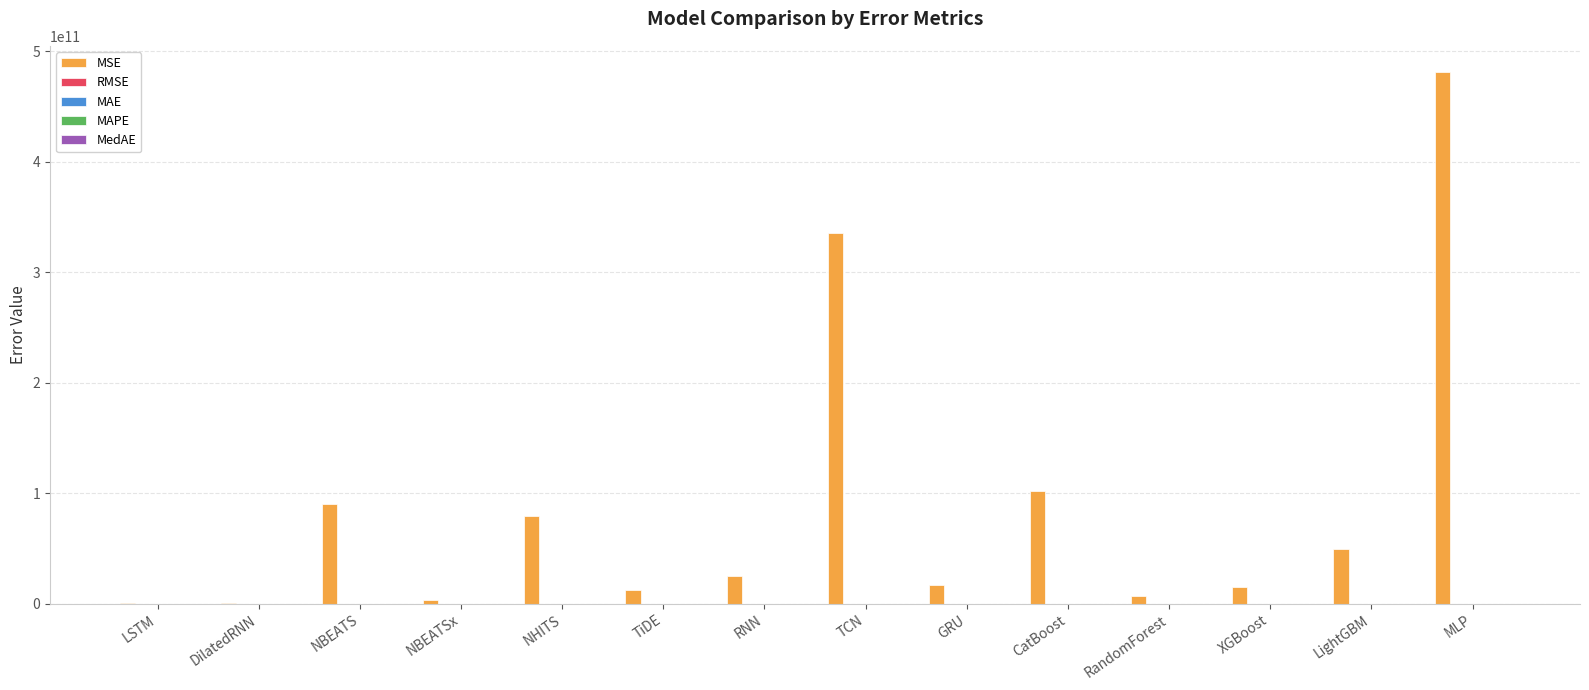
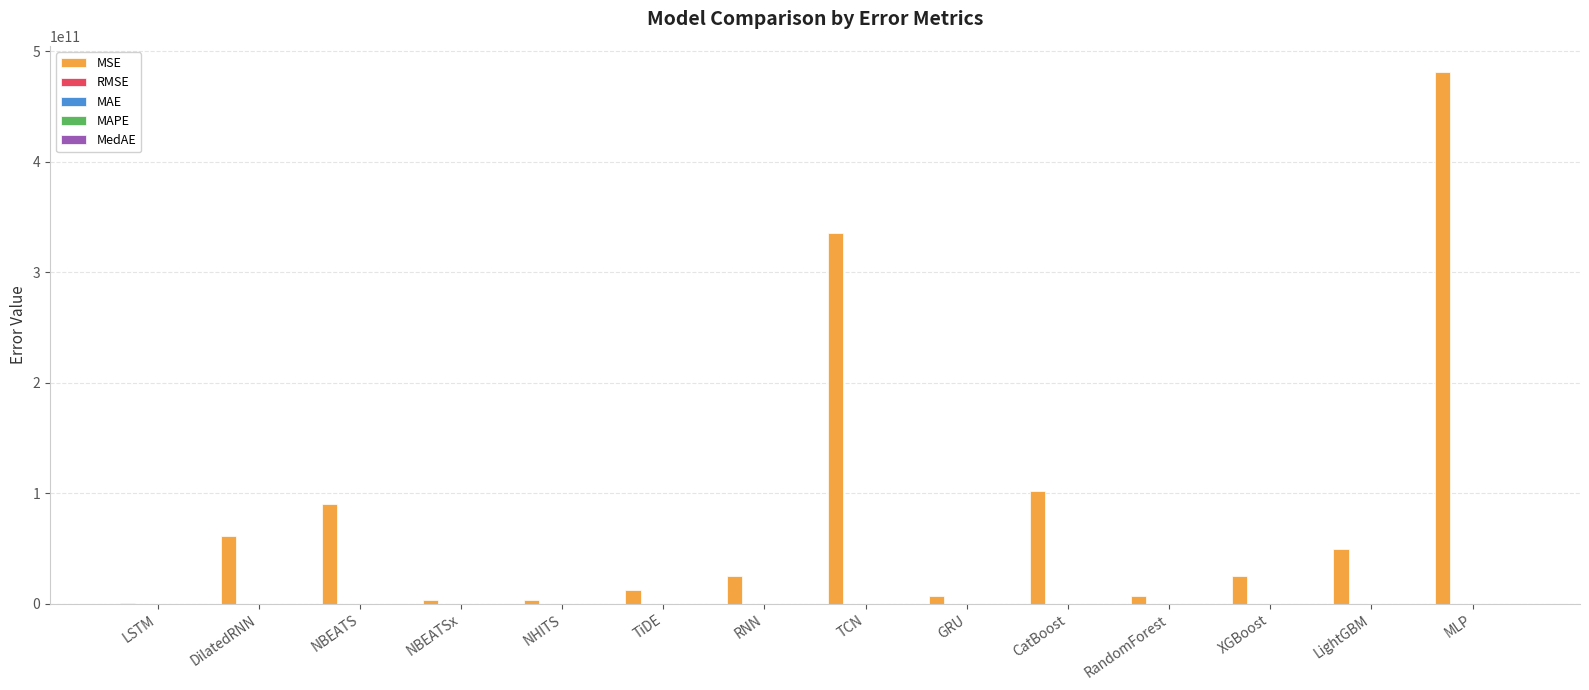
MSE, DilatedRNN: 1000000000 -> 62000000000
MSE, NHITS: 80000000000 -> 3000000000
MSE, GRU: 17000000000 -> 7000000000
MSE, XGBoost: 15000000000 -> 25000000000
